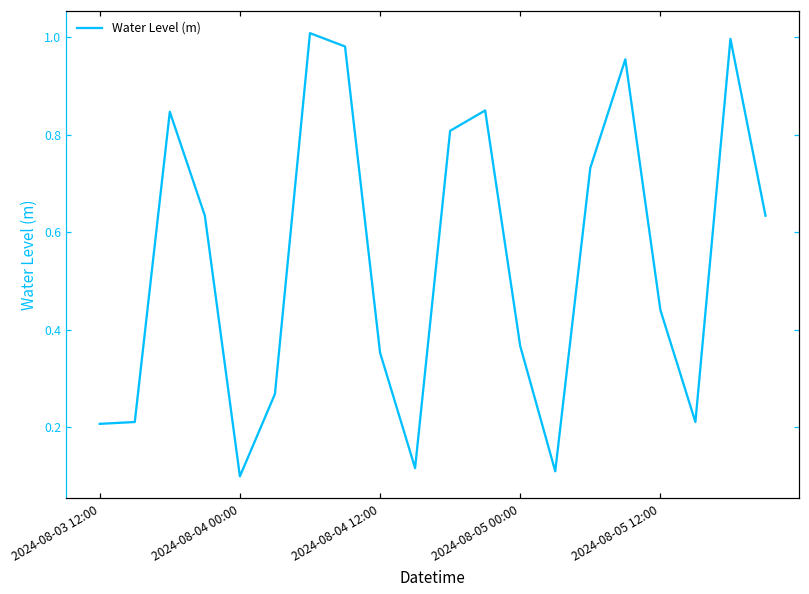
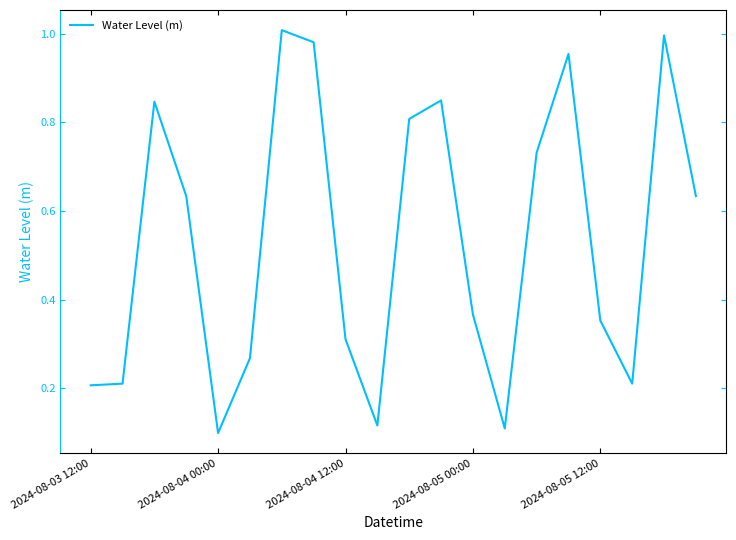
2024-08-04 12:00: 0.35 -> 0.31
2024-08-05 12:00: 0.44 -> 0.35
